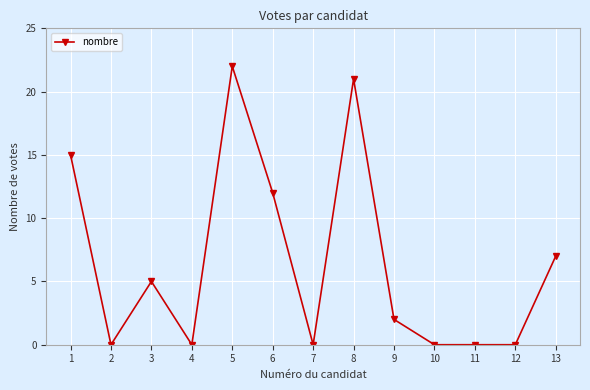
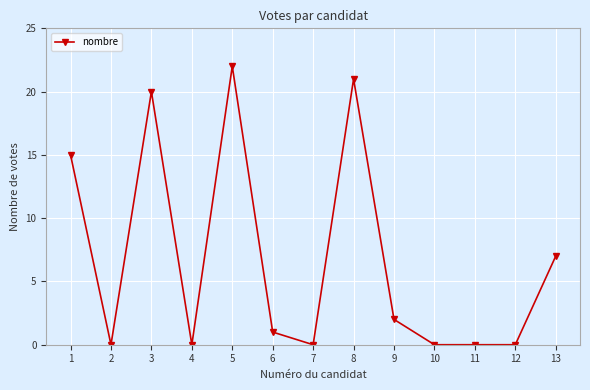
3: 5 -> 20
6: 12 -> 1
